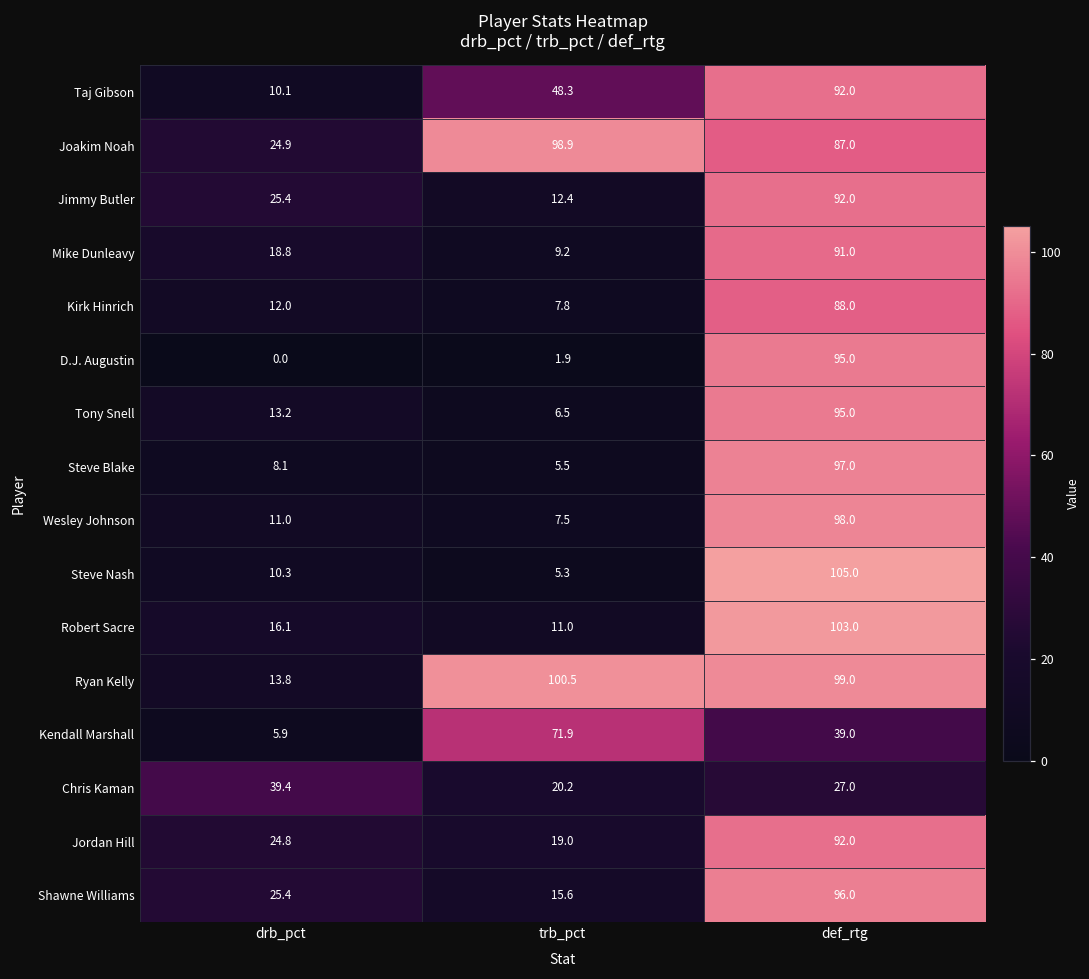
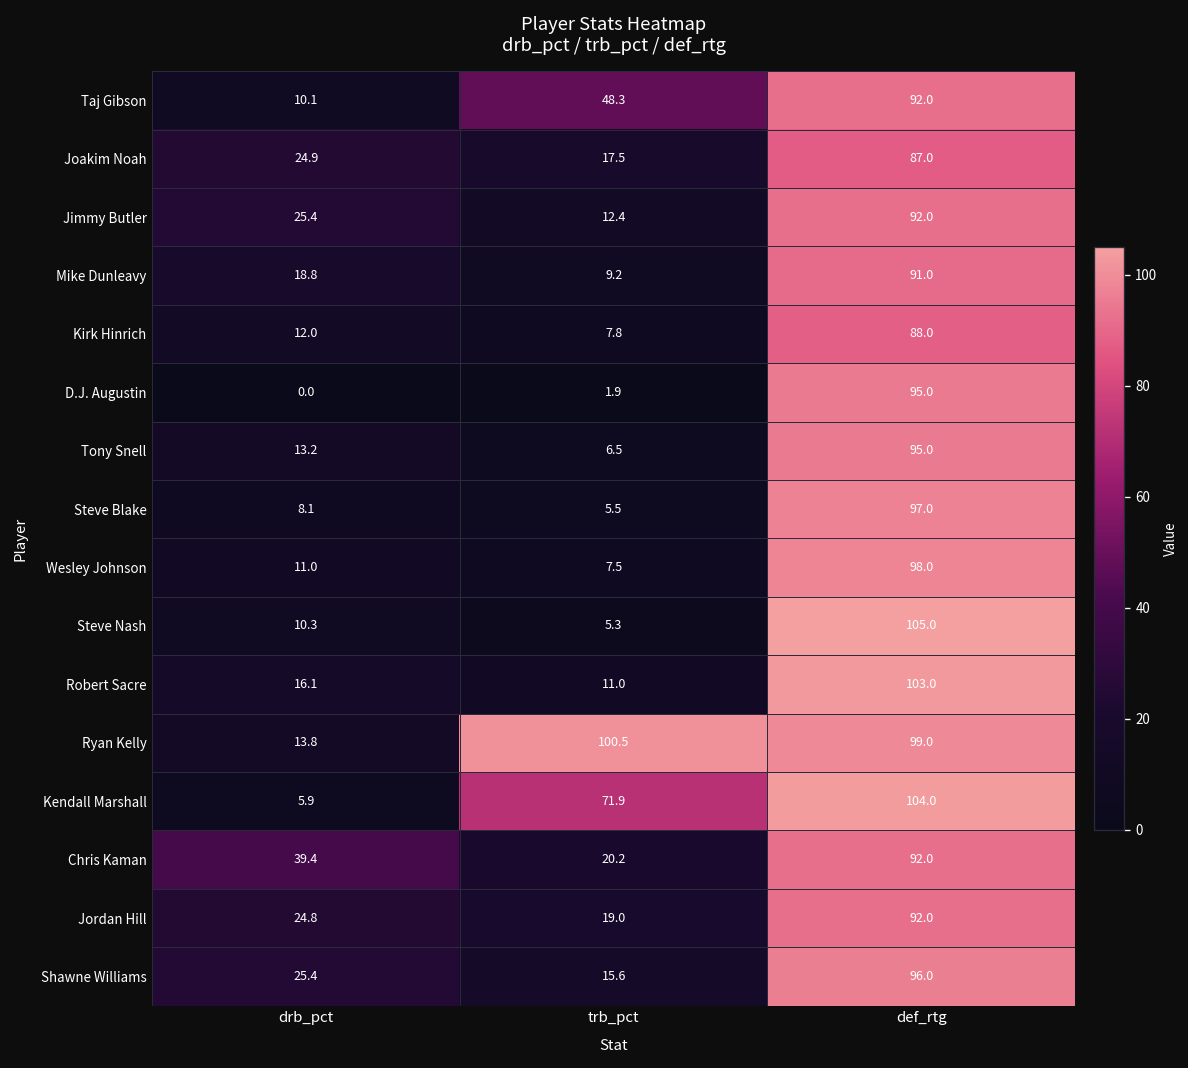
Joakim Noah, trb_pct: 98.9 -> 17.5
Kendall Marshall, def_rtg: 39.0 -> 104.0
Chris Kaman, def_rtg: 27.0 -> 92.0
